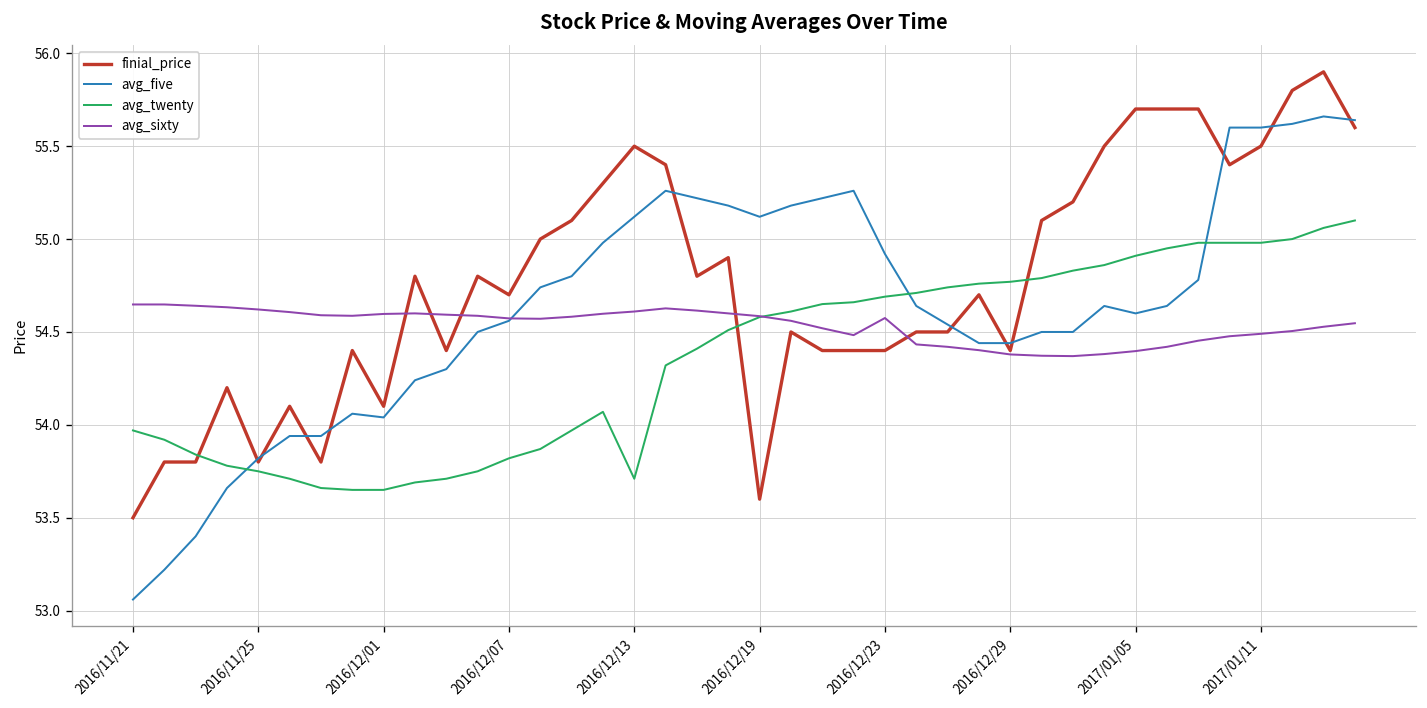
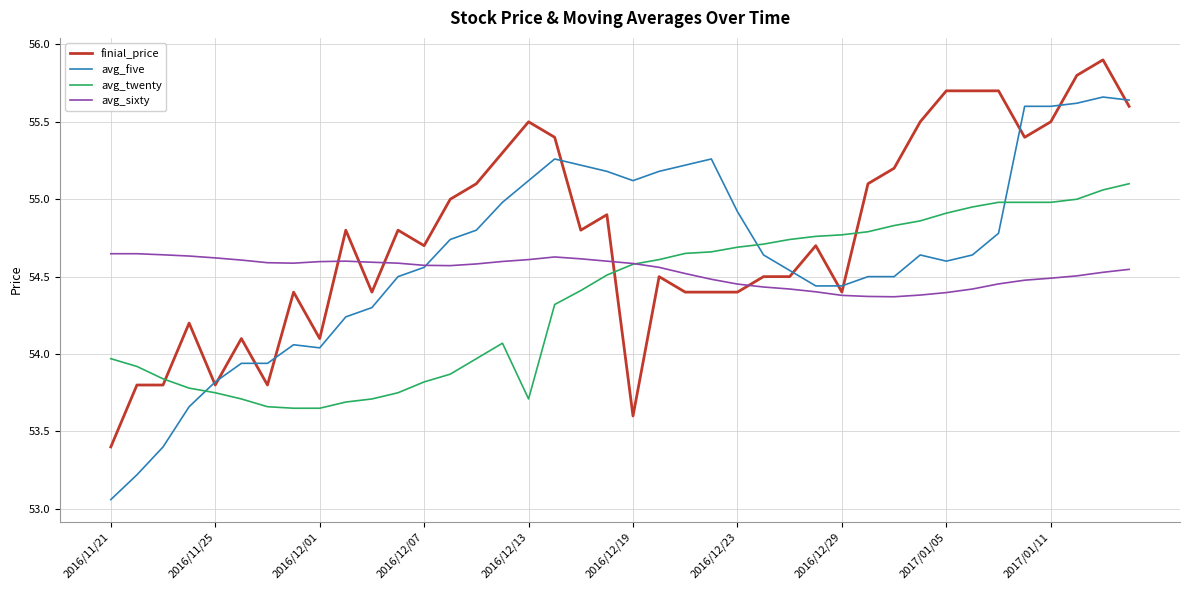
finial_price, 2016/11/21: 53.5 -> 53.4
avg_sixty, 2016/12/23: 54.58 -> 54.45
